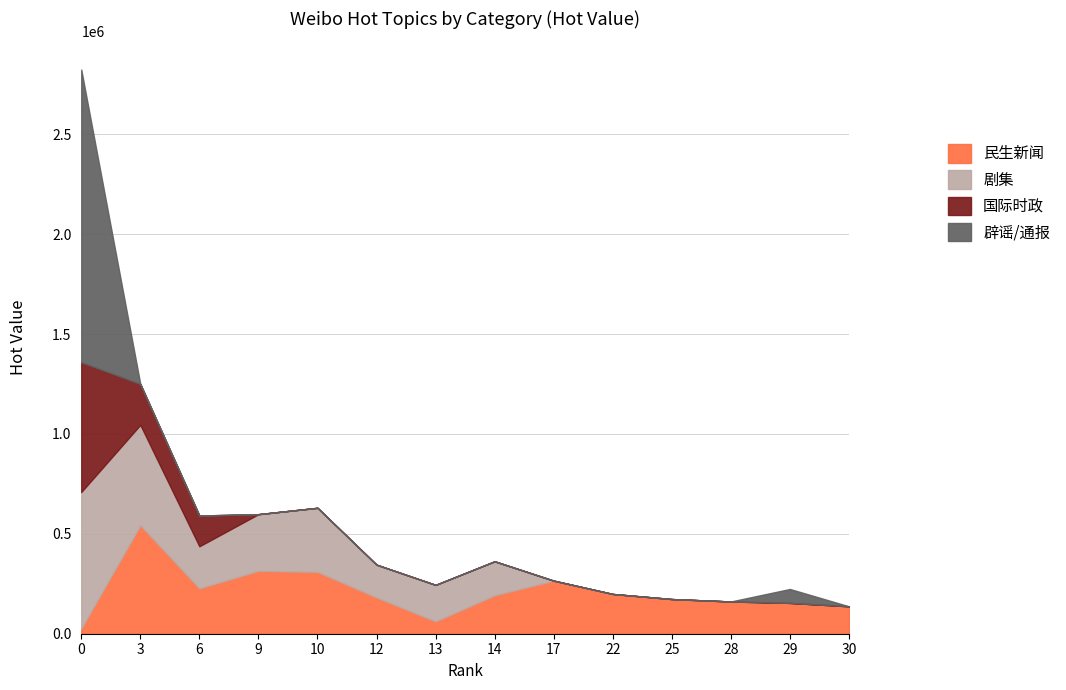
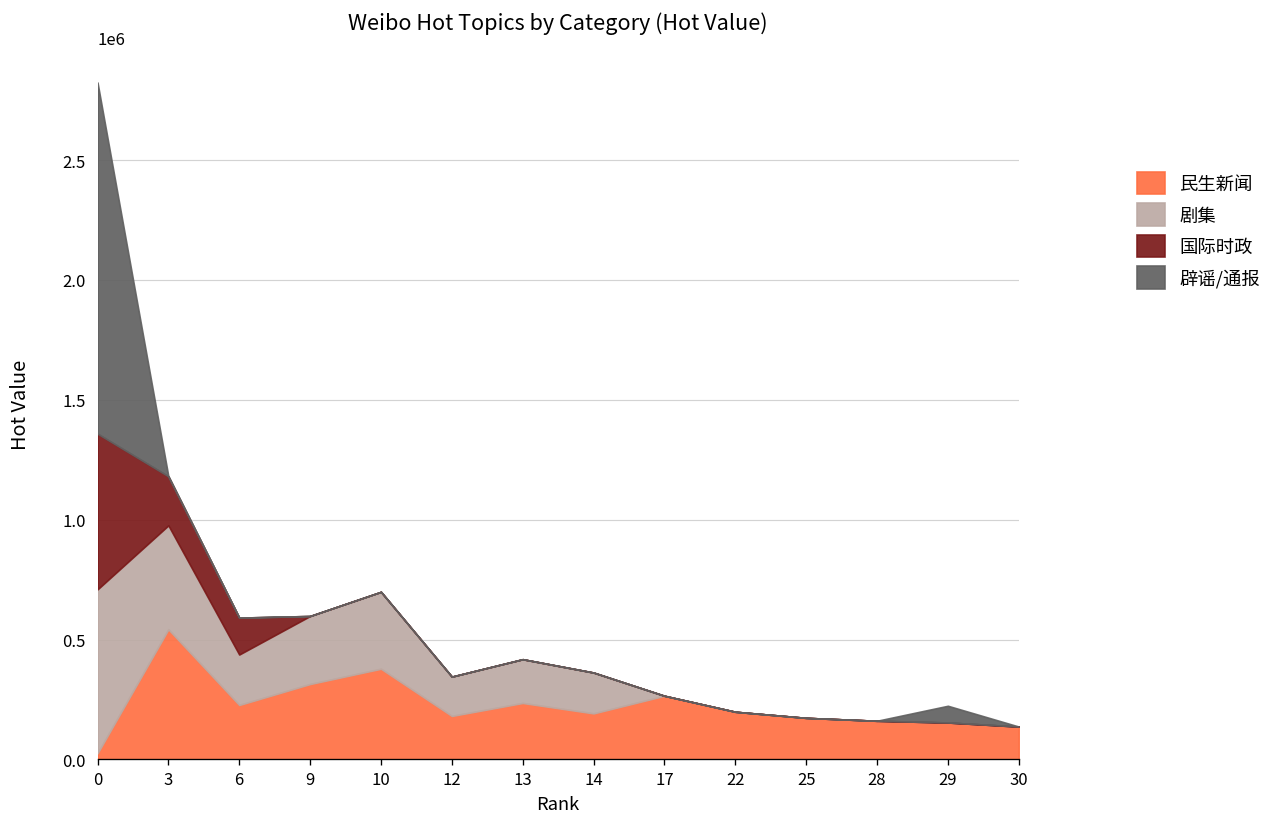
剧集, 3: 500000 -> 430000
民生新闻, 10: 310000 -> 380000
民生新闻, 13: 60000 -> 240000
